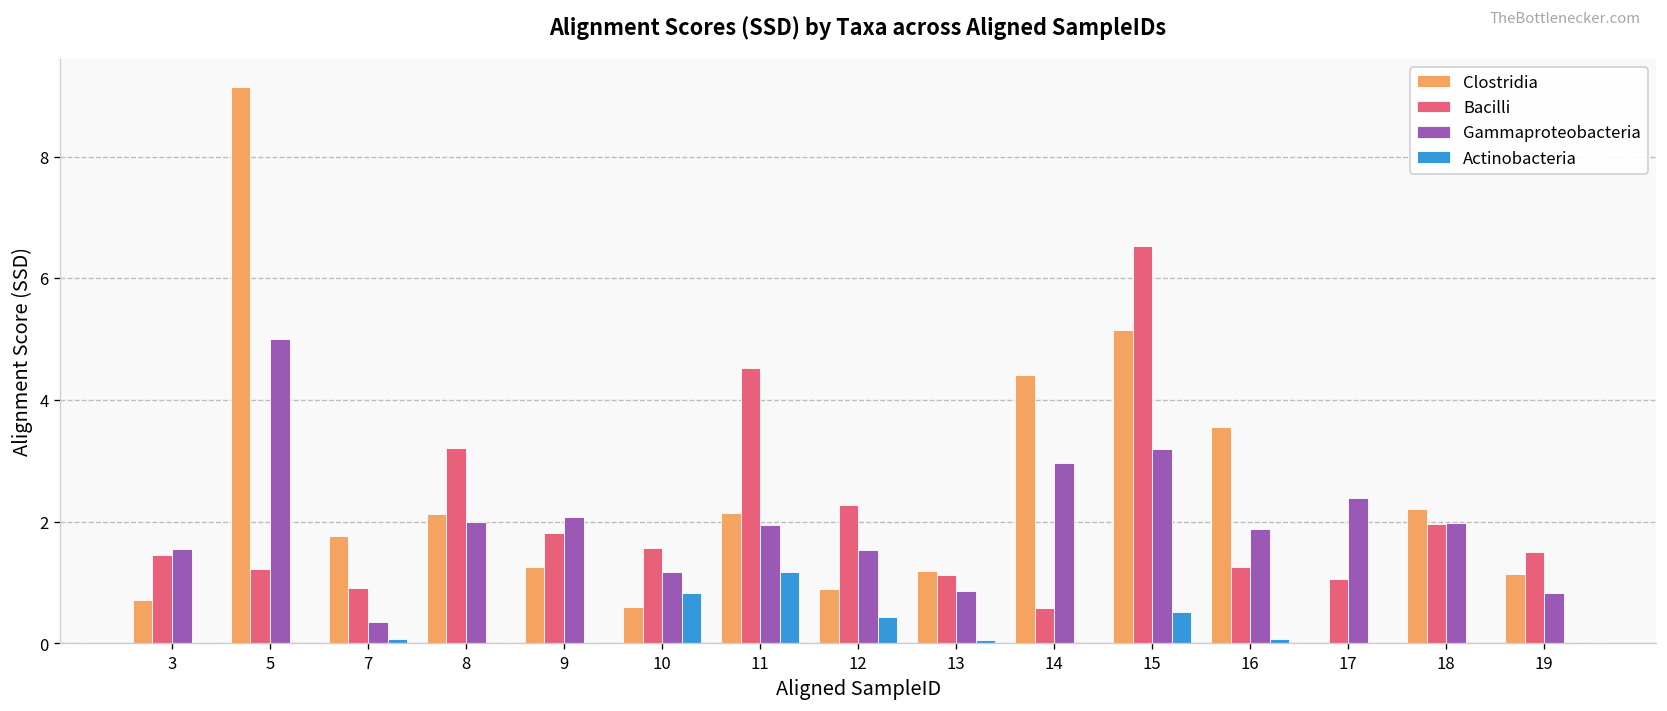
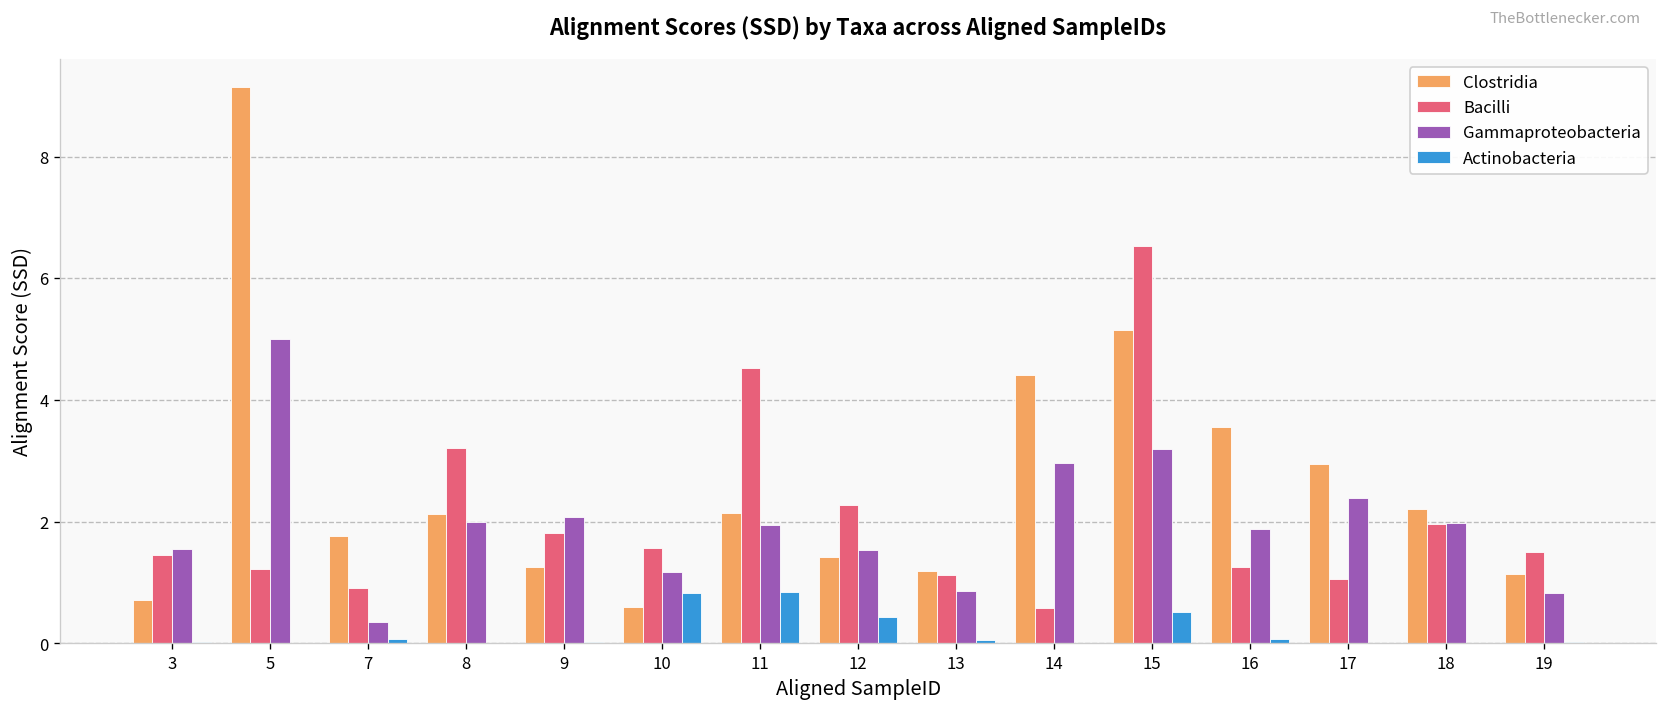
Actinobacteria, 11: 1.2 -> 0.8
Clostridia, 12: 0.9 -> 1.4
Clostridia, 17: 0.0 -> 3.0
